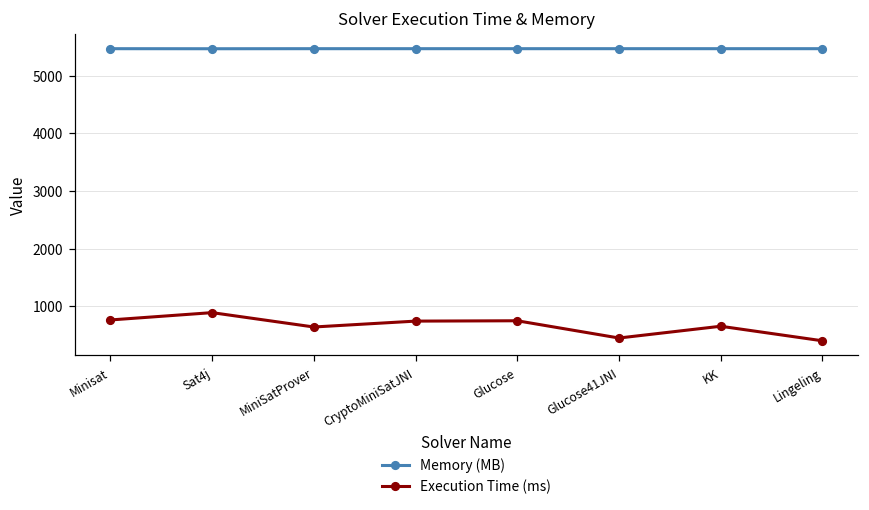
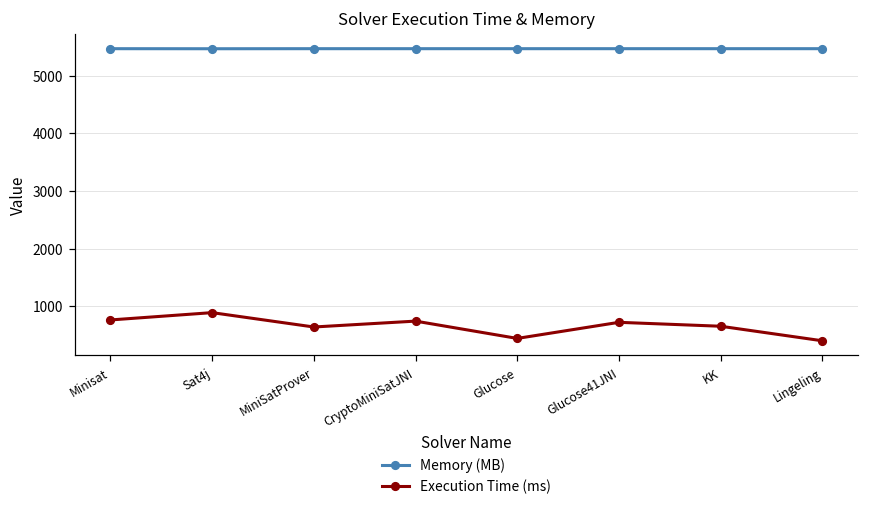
Execution Time (ms), Glucose: 800 -> 400
Execution Time (ms), Glucose41JNI: 500 -> 700
